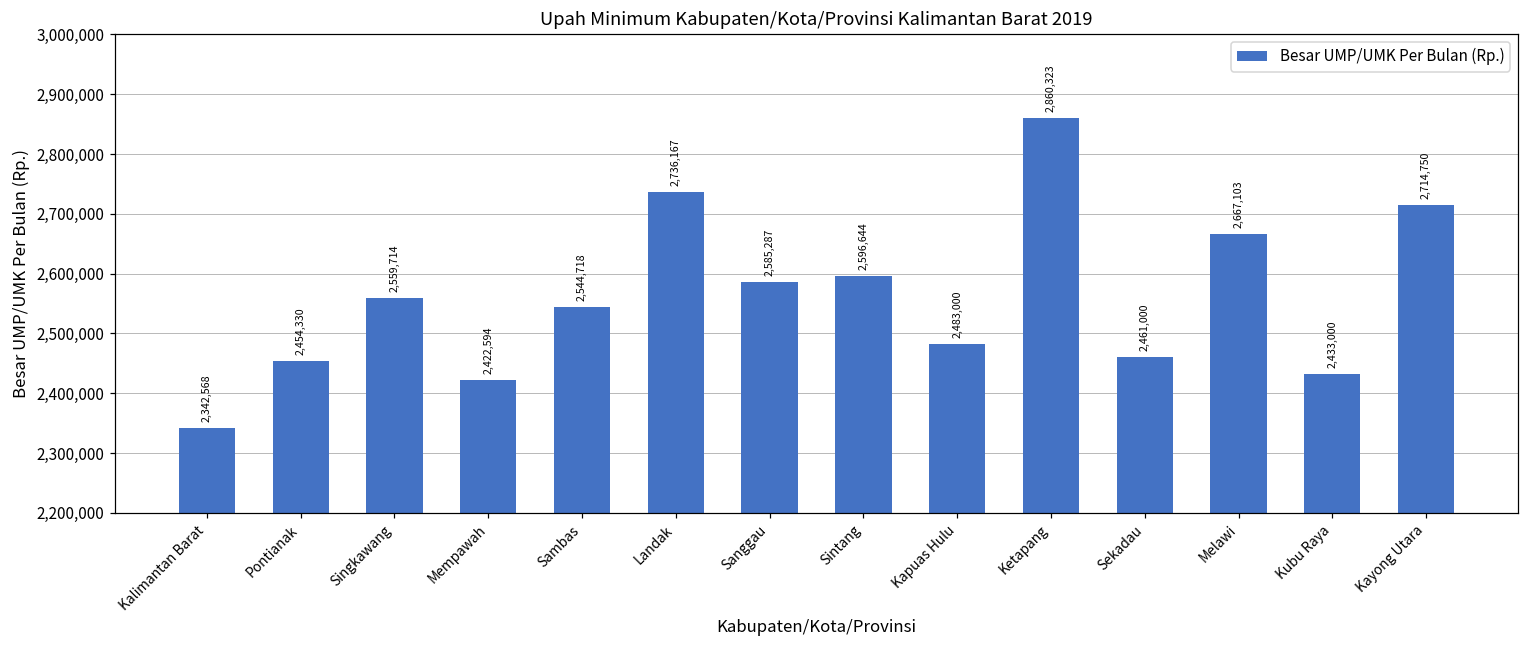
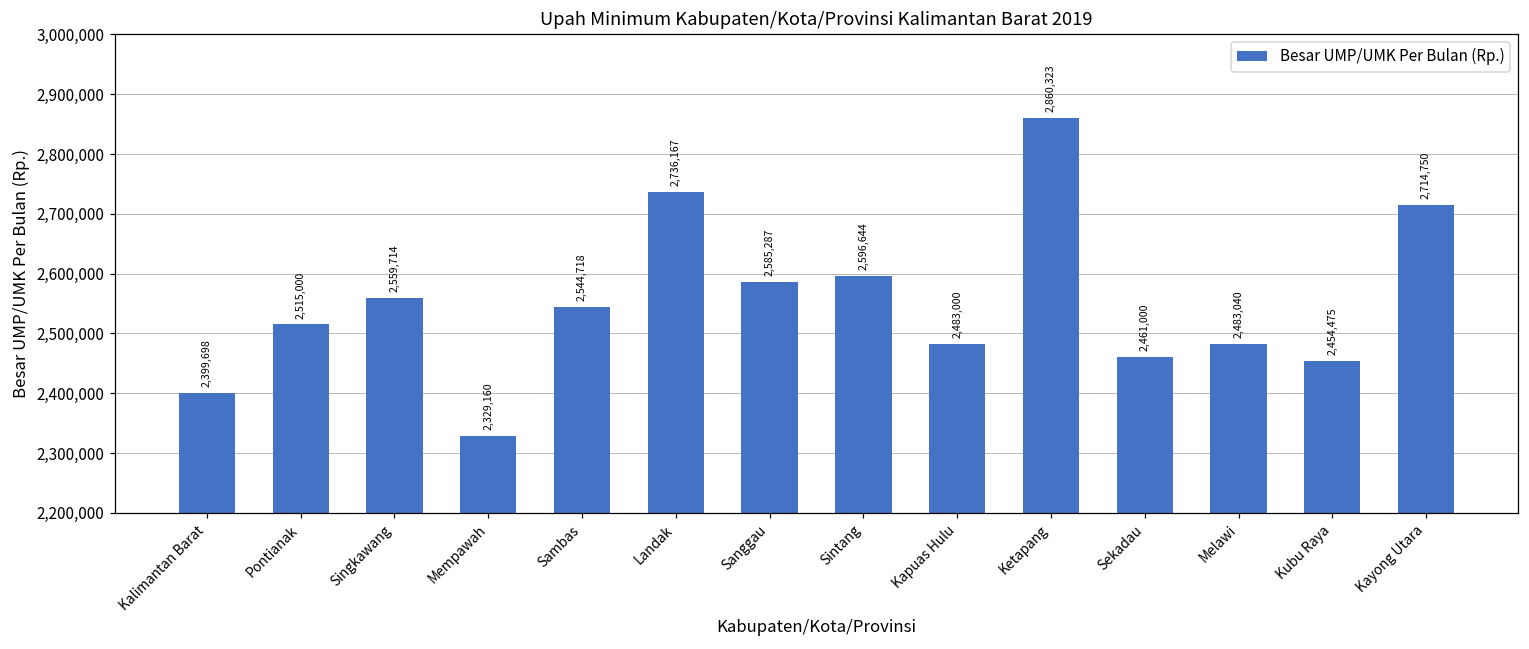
Kalimantan Barat: 2,342,568 -> 2,399,698
Pontianak: 2,454,330 -> 2,515,000
Mempawah: 2,422,594 -> 2,329,160
Melawi: 2,667,103 -> 2,483,040
Kubu Raya: 2,433,000 -> 2,454,475
